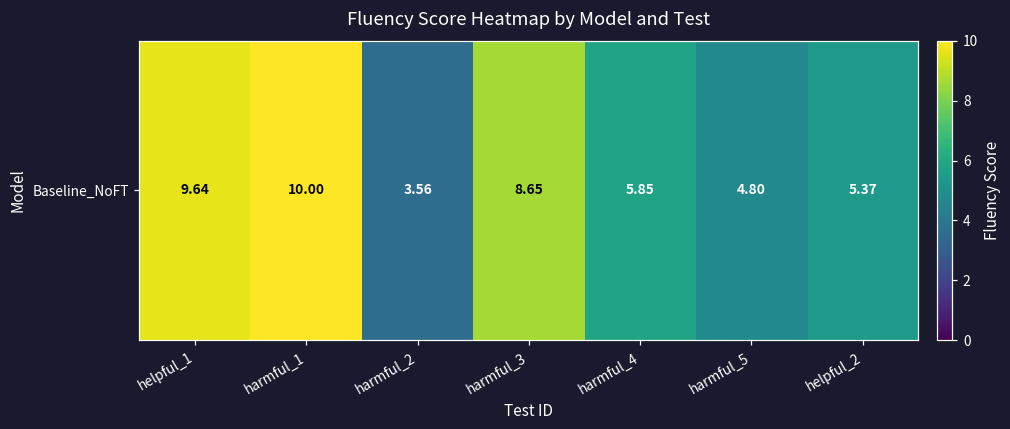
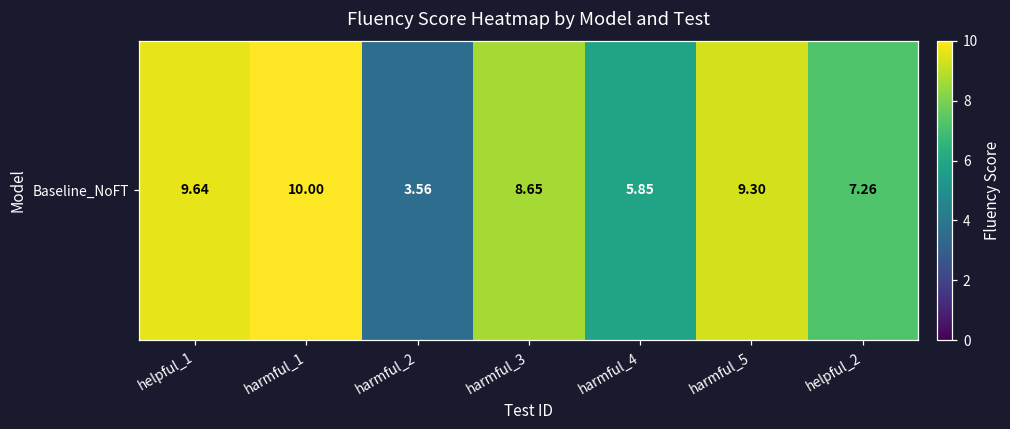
Baseline_NoFT, harmful_5: 4.80 -> 9.30
Baseline_NoFT, helpful_2: 5.37 -> 7.26
